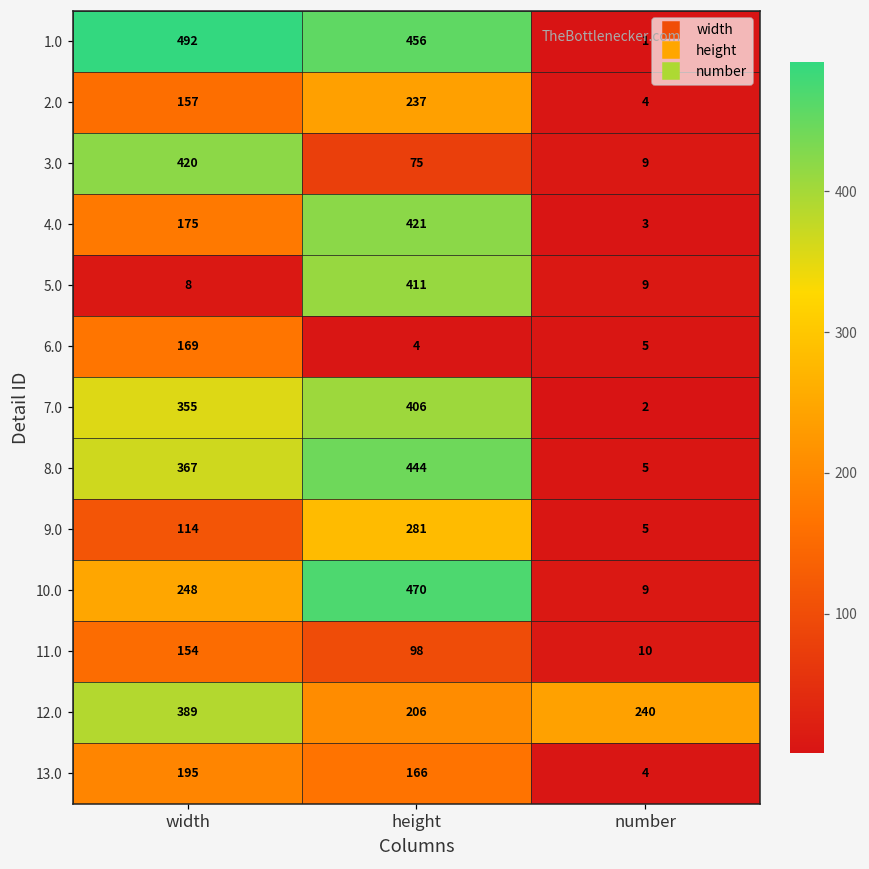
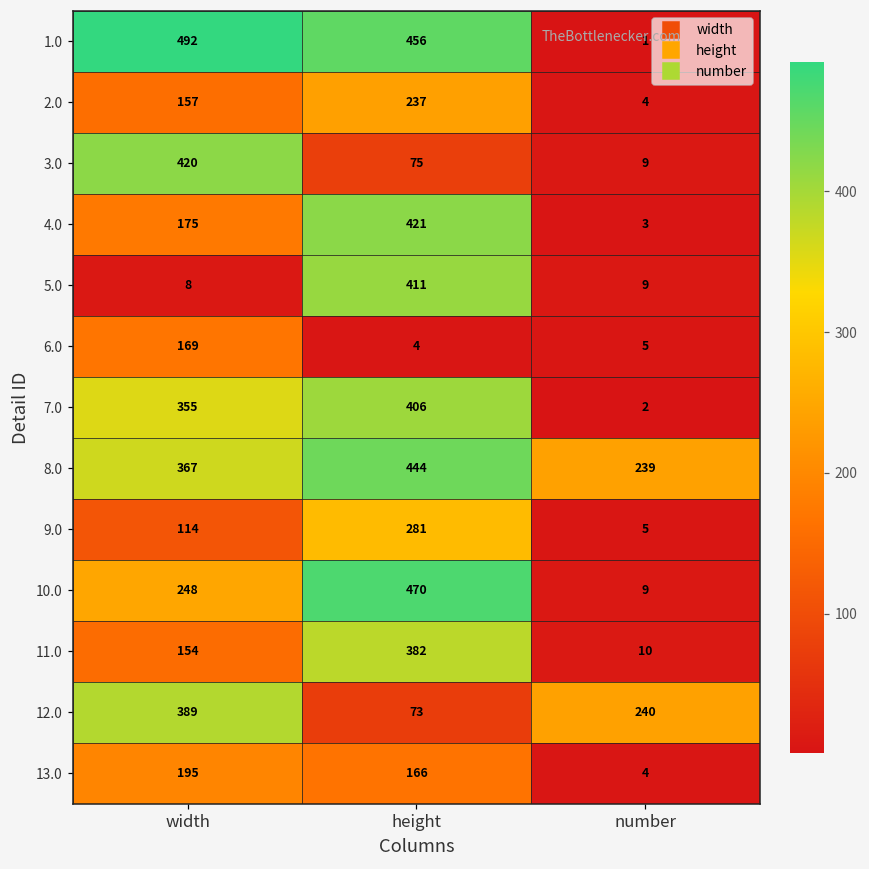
8.0, number: 5 -> 239
11.0, height: 98 -> 382
12.0, height: 206 -> 73
